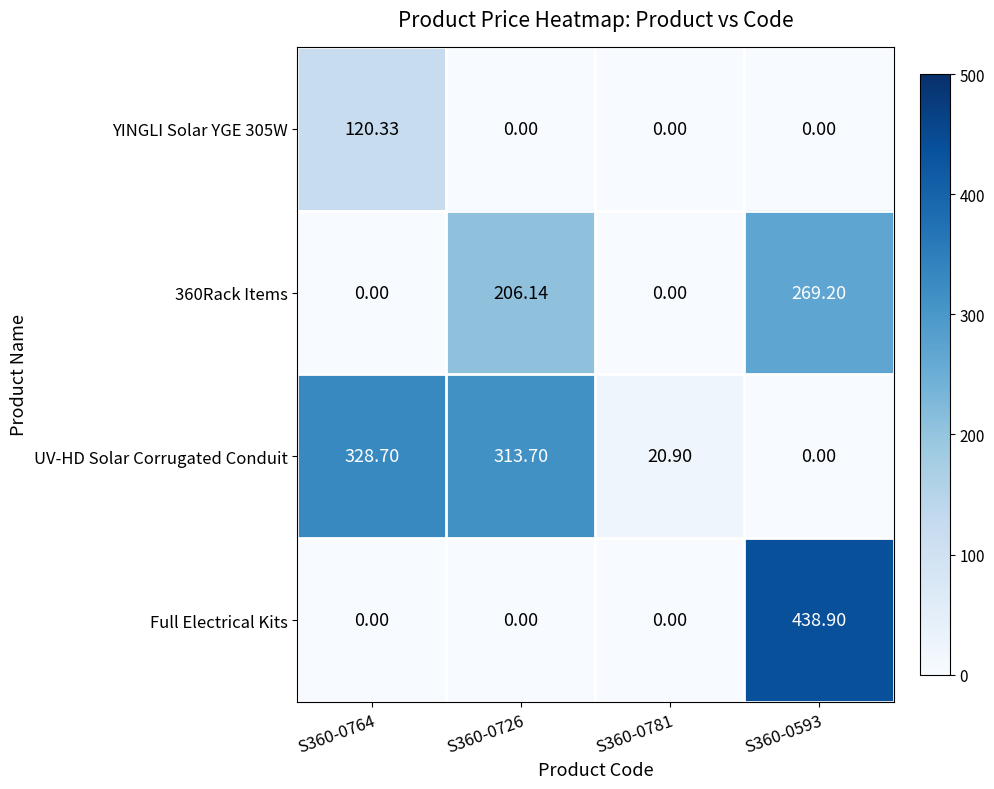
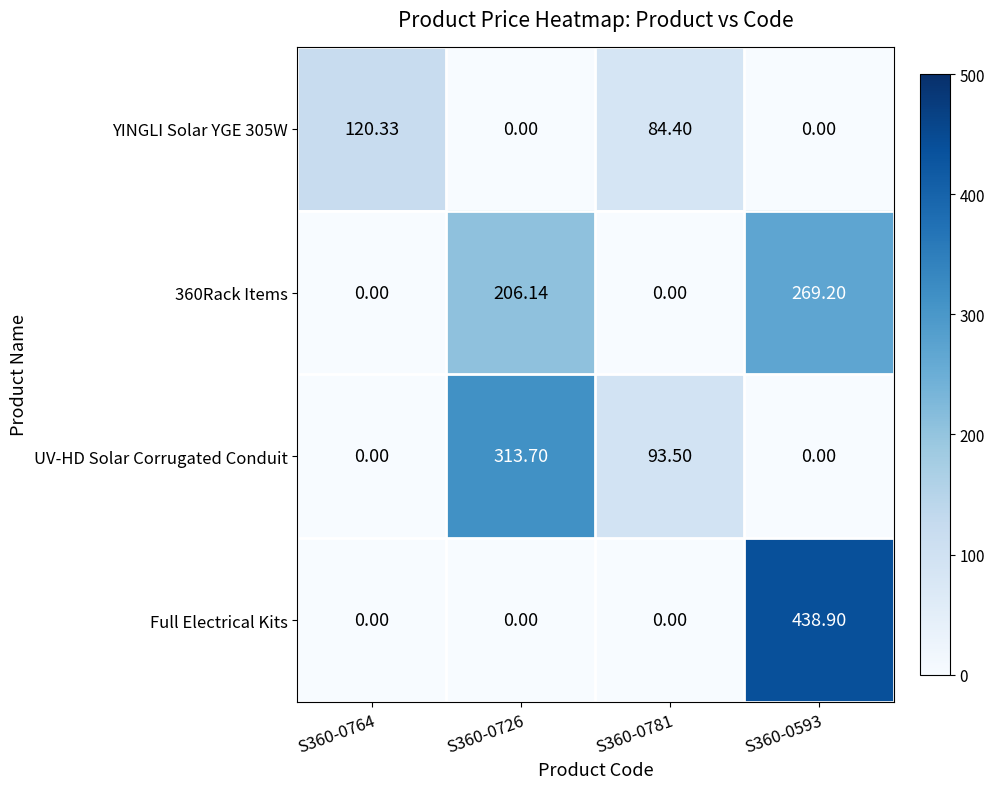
YINGLI Solar YGE 305W, S360-0781: 0.00 -> 84.40
UV-HD Solar Corrugated Conduit, S360-0764: 328.70 -> 0.00
UV-HD Solar Corrugated Conduit, S360-0781: 20.90 -> 93.50
